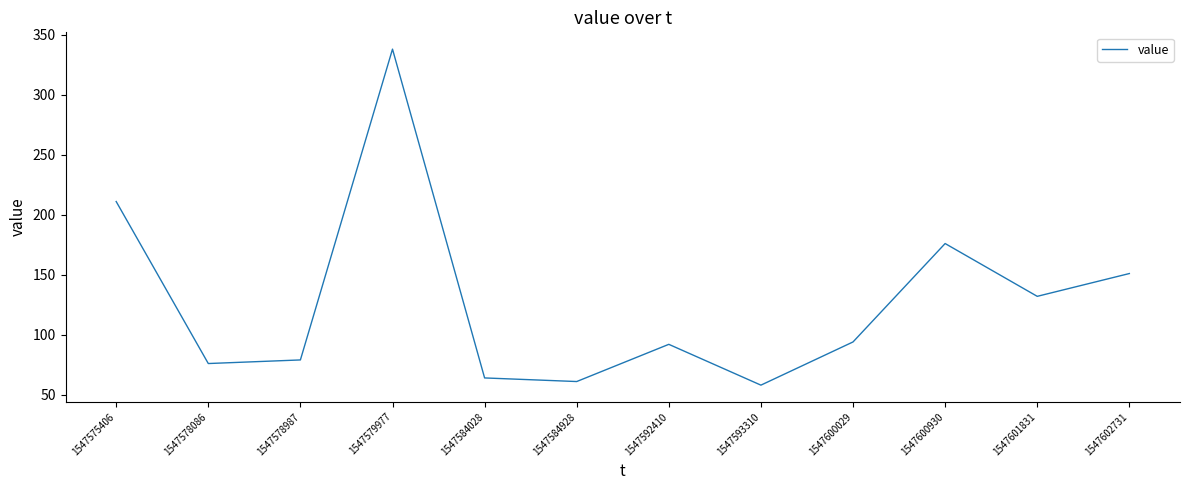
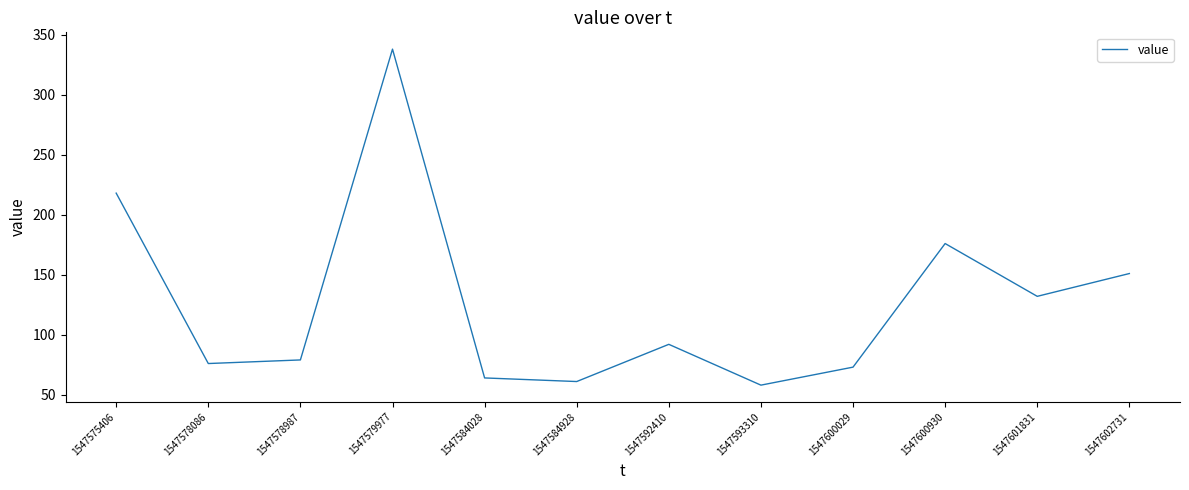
1547575406: 211 -> 218
1547600029: 94 -> 73
